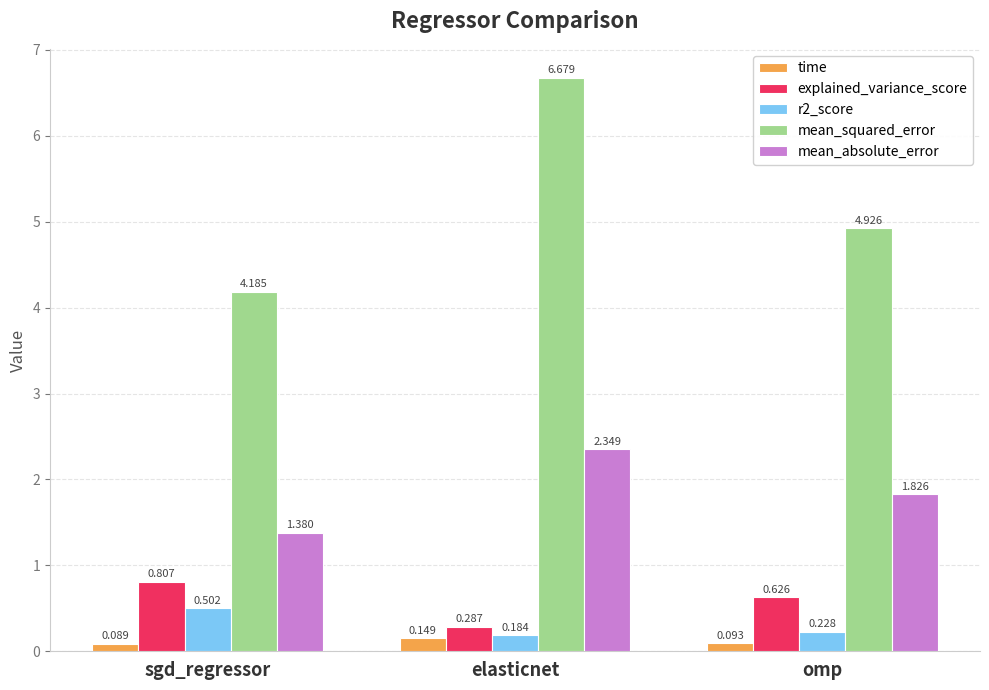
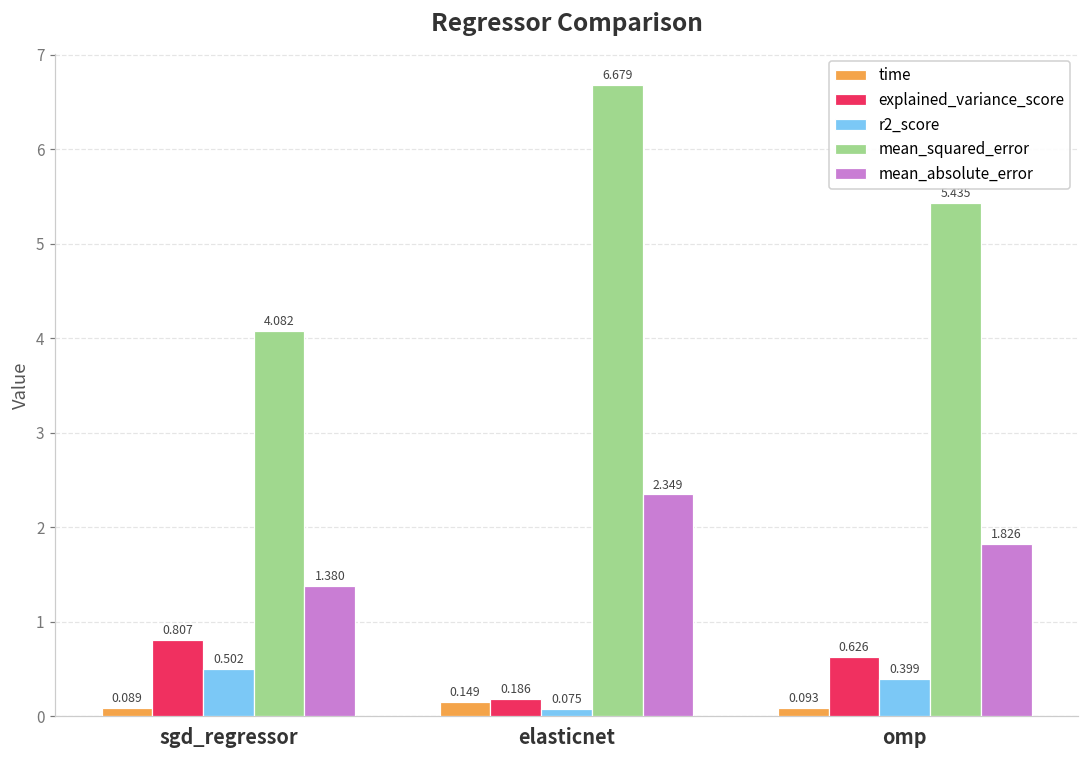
mean_squared_error, sgd_regressor: 4.185 -> 4.082
explained_variance_score, elasticnet: 0.287 -> 0.186
r2_score, elasticnet: 0.184 -> 0.075
r2_score, omp: 0.228 -> 0.399
mean_squared_error, omp: 4.926 -> 5.435
